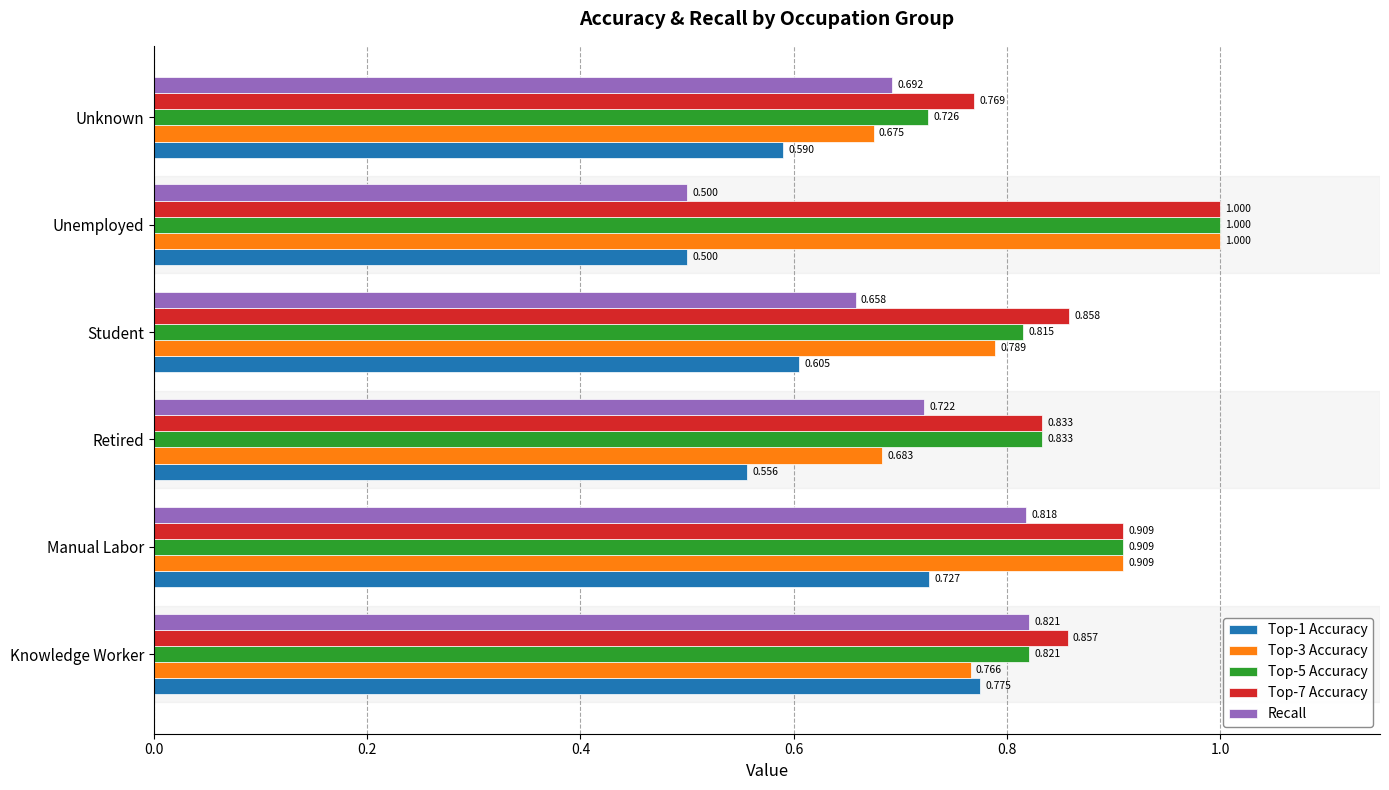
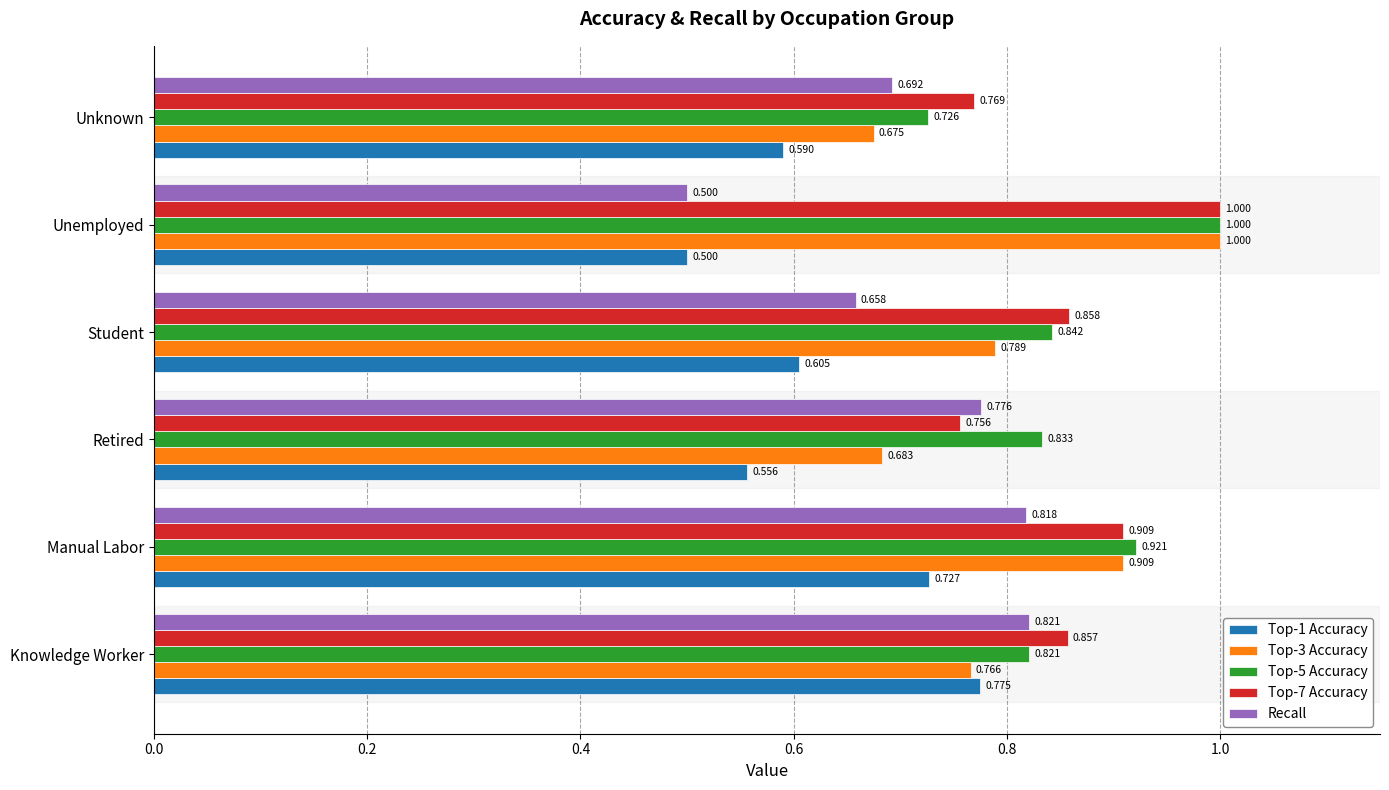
Top-5 Accuracy, Student: 0.815 -> 0.842
Recall, Retired: 0.722 -> 0.776
Top-7 Accuracy, Retired: 0.833 -> 0.756
Top-5 Accuracy, Manual Labor: 0.909 -> 0.921
